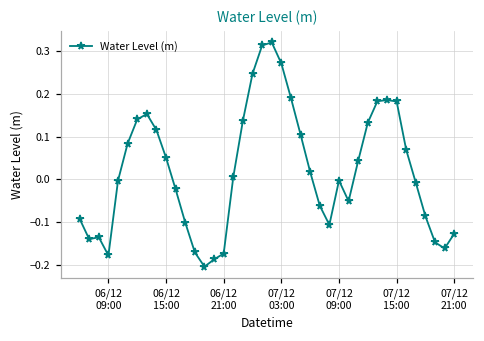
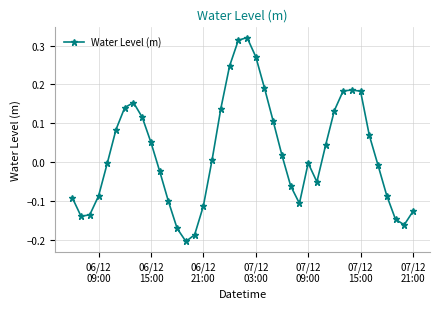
06/12 09:00: -0.18 -> -0.09
06/12 21:00: -0.17 -> -0.11
